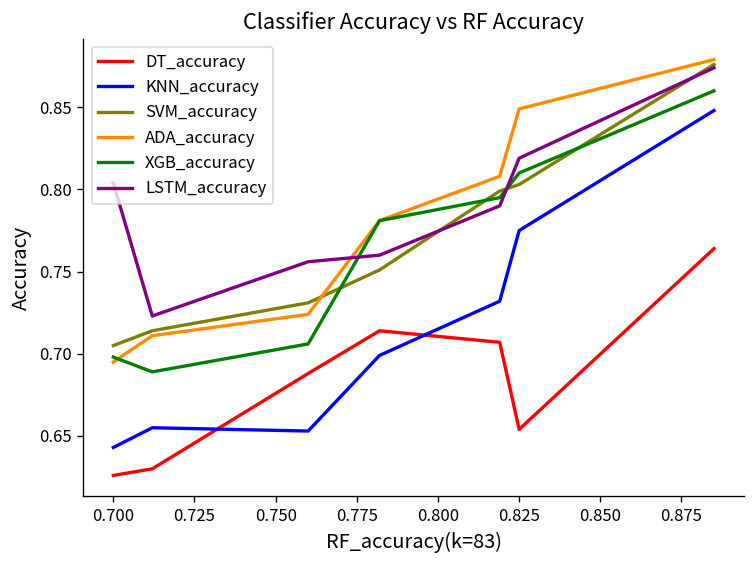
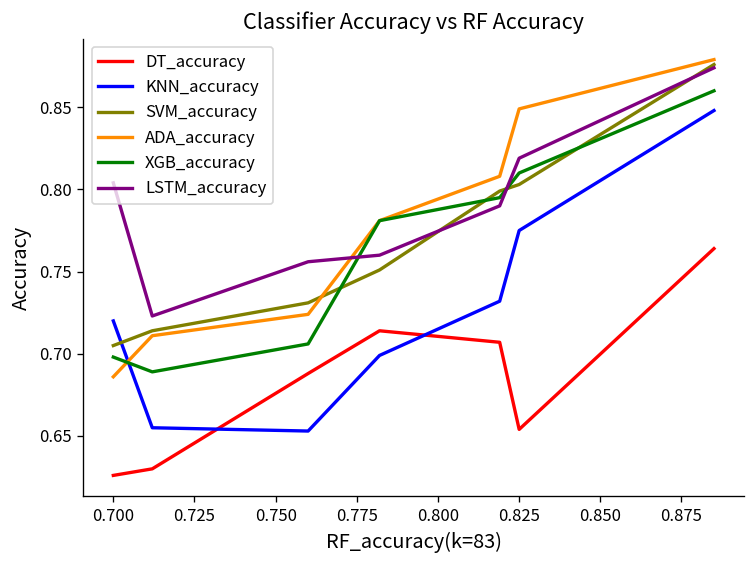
KNN_accuracy, 0.700: 0.643 -> 0.720
ADA_accuracy, 0.700: 0.695 -> 0.686
